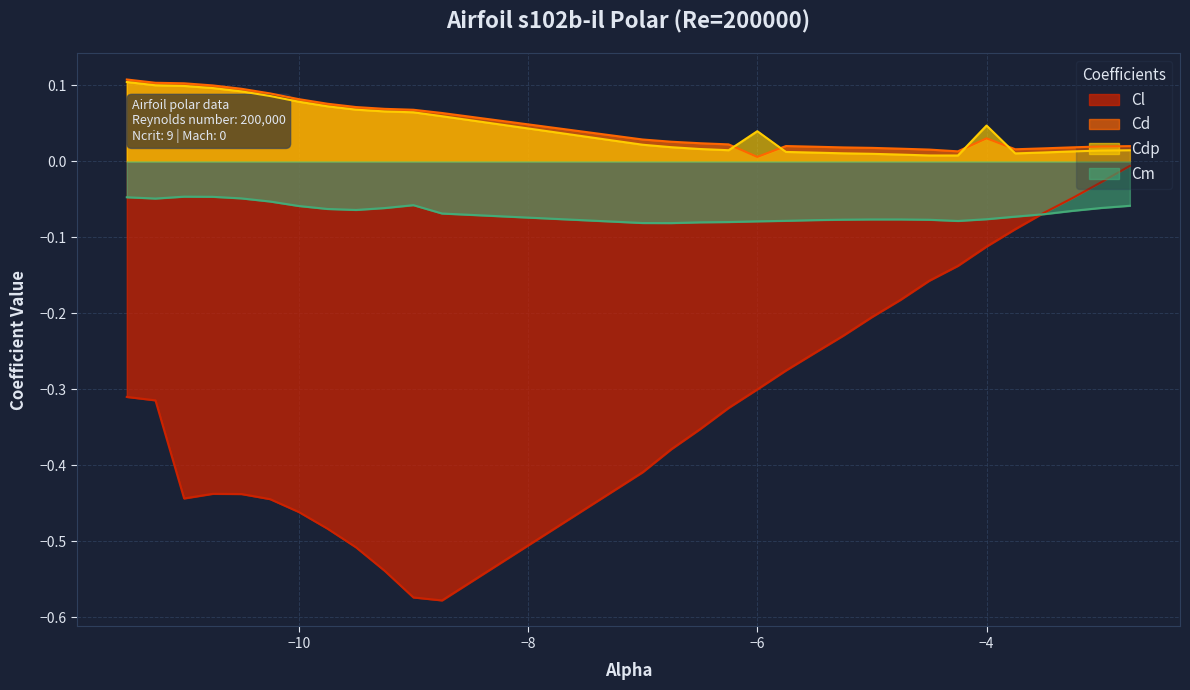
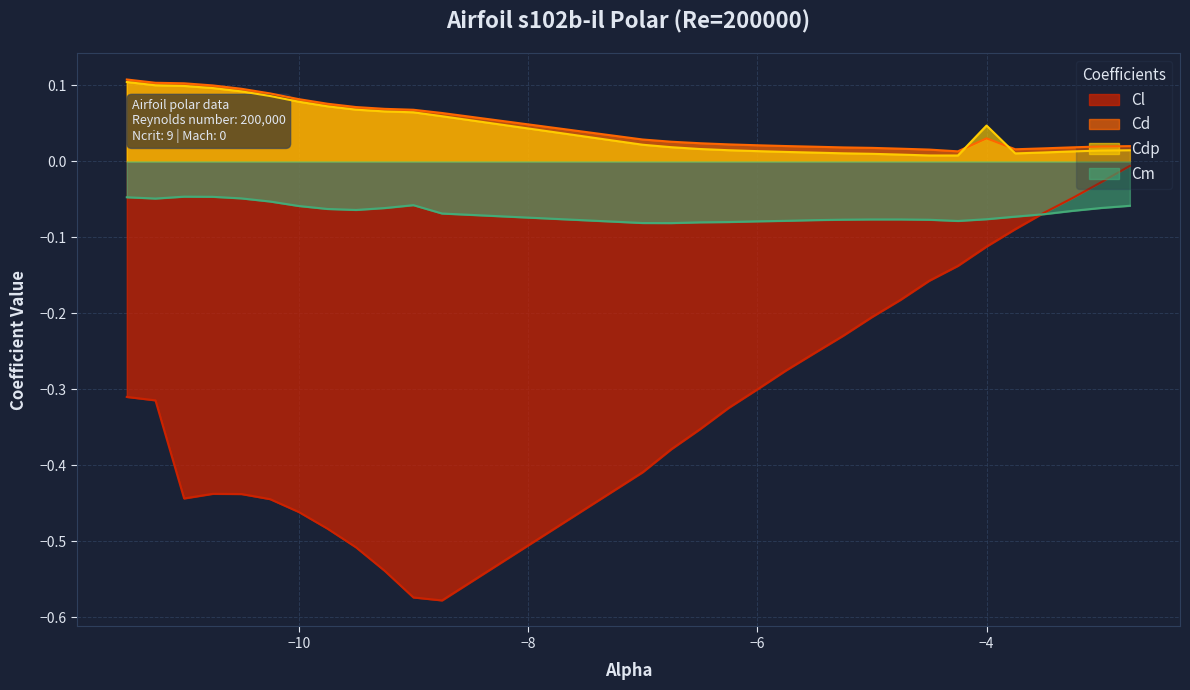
Cd, −6: 0.01 -> 0.02
Cdp, −6: 0.04 -> 0.01
